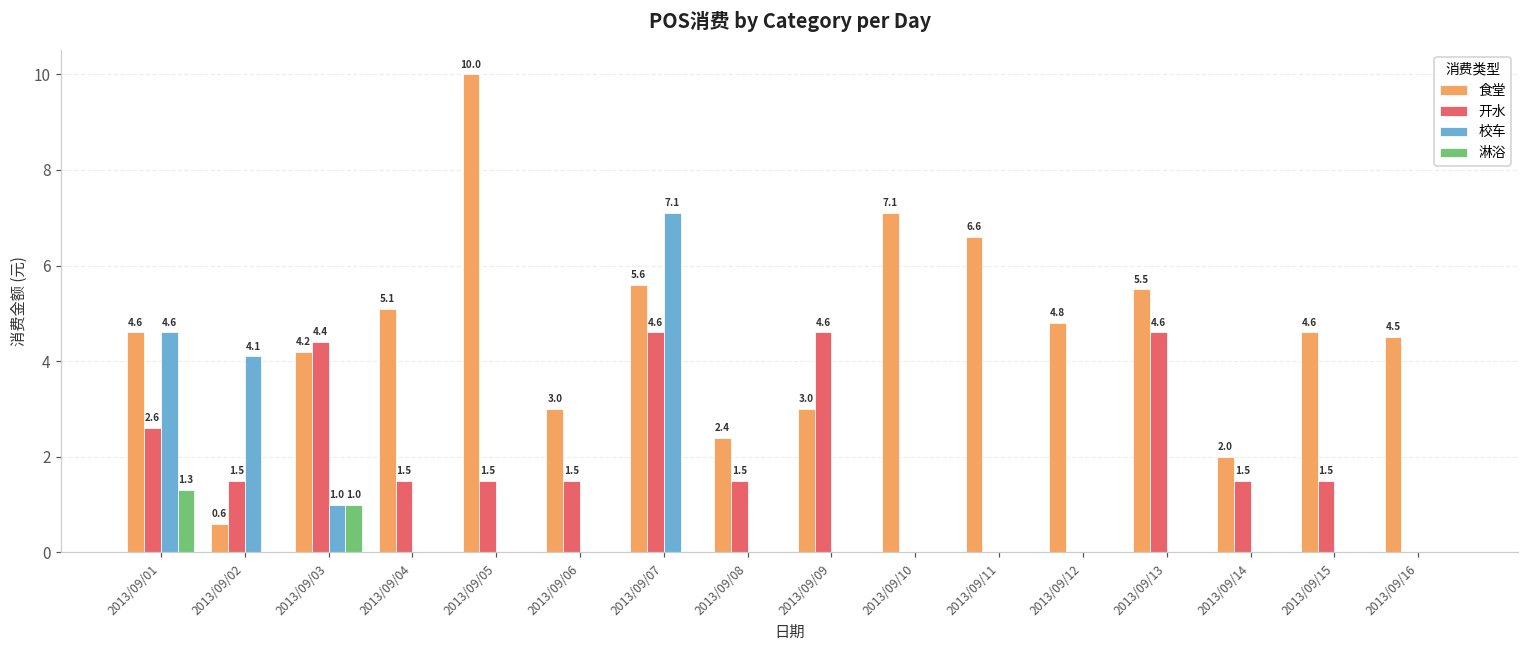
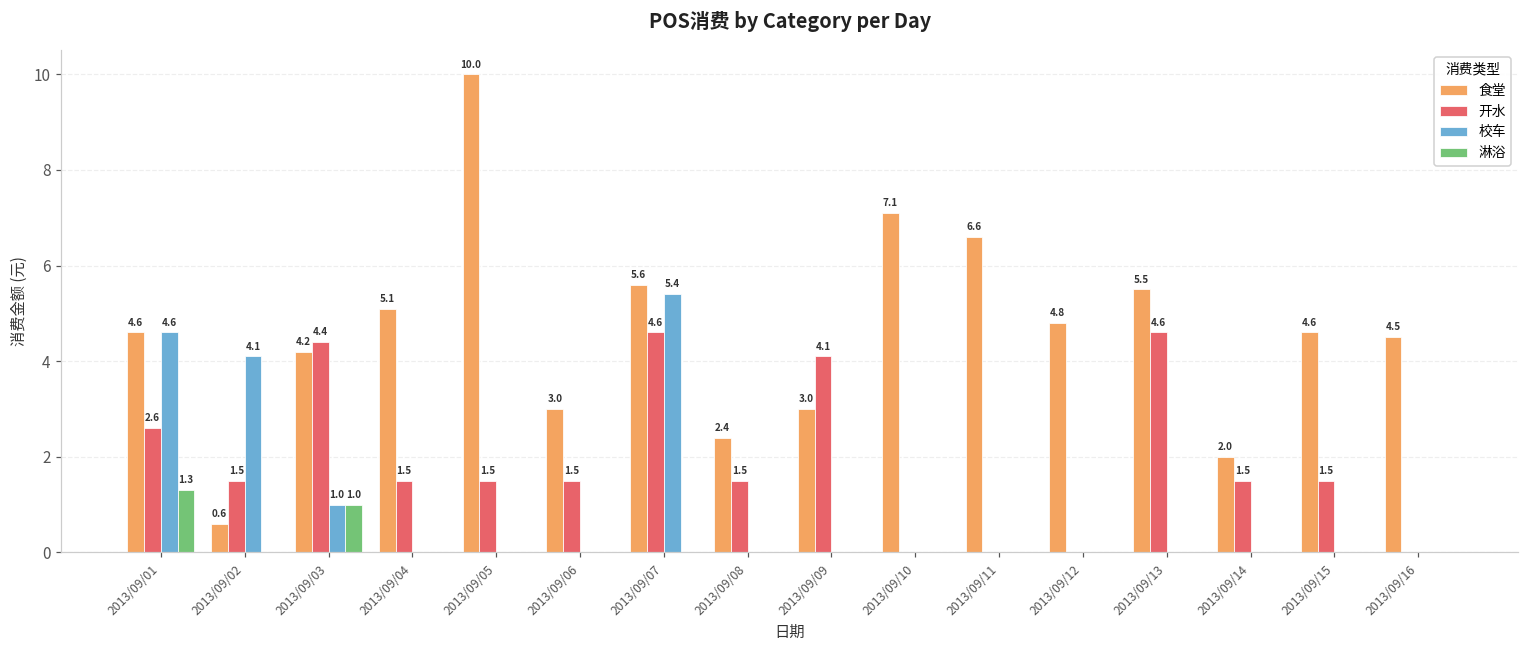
校车, 2013/09/07: 7.1 -> 5.4
开水, 2013/09/09: 4.6 -> 4.1
